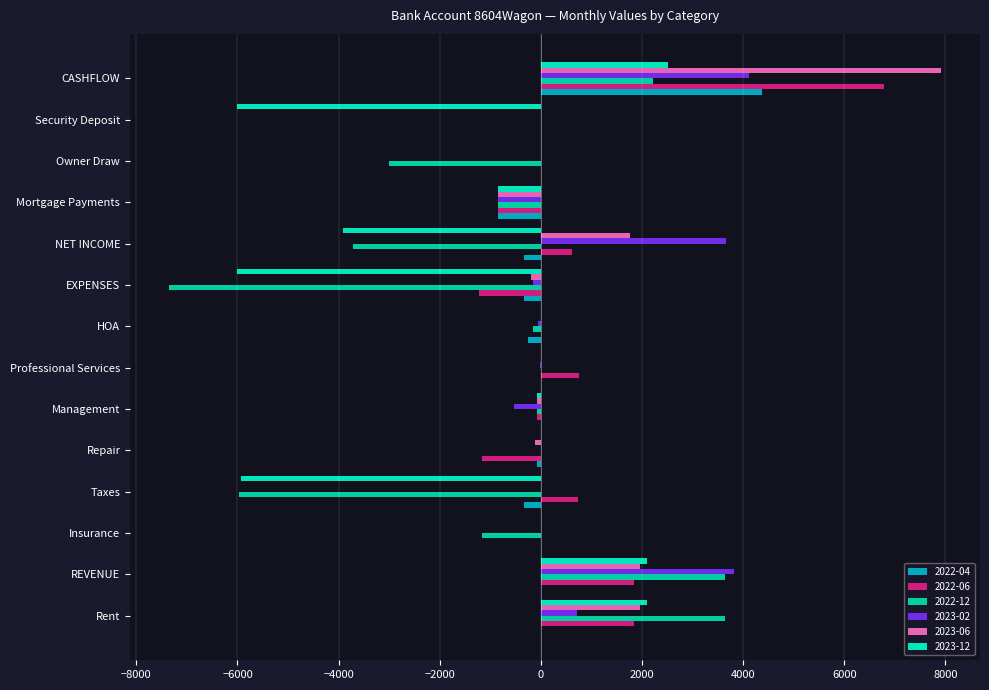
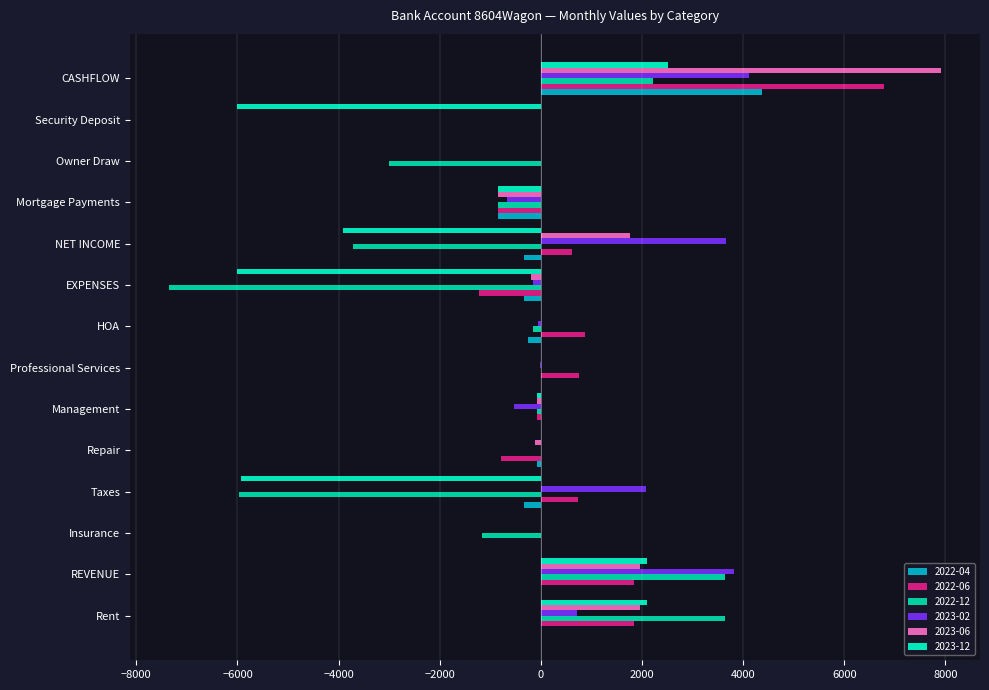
2023-02, Mortgage Payments: -800 -> -700
2022-06, HOA: 0 -> 900
2022-06, Repair: -1200 -> -800
2023-02, Taxes: 0 -> 2100
